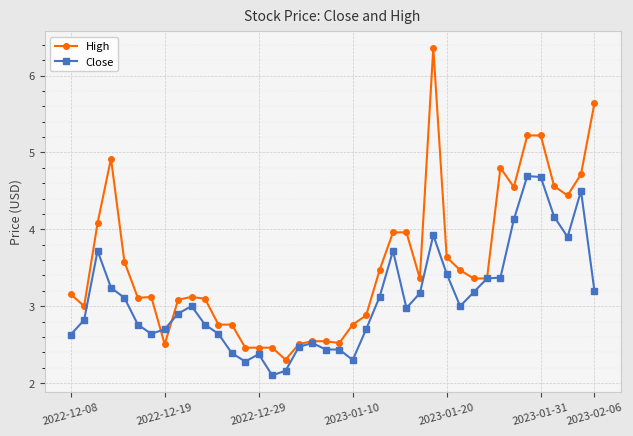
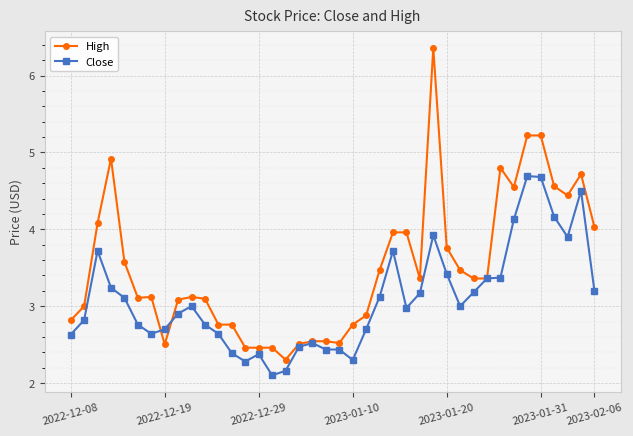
High, 2022-12-08: 3.2 -> 2.8
High, 2023-01-20: 3.6 -> 3.8
High, 2023-02-06: 5.6 -> 4.0
